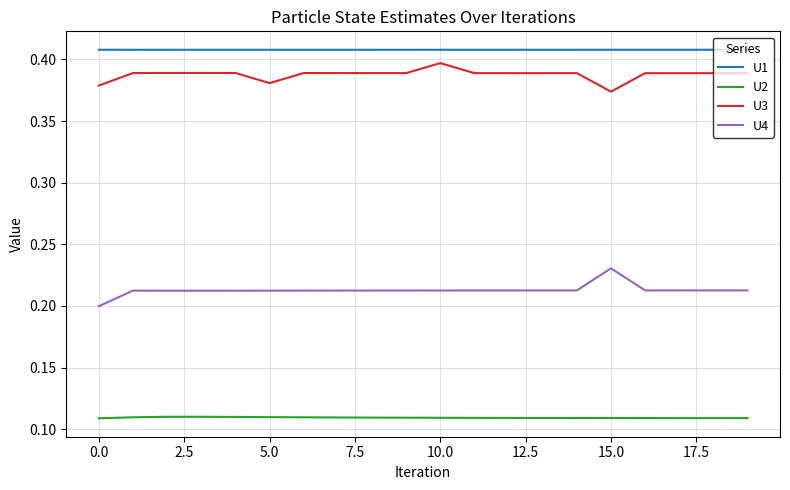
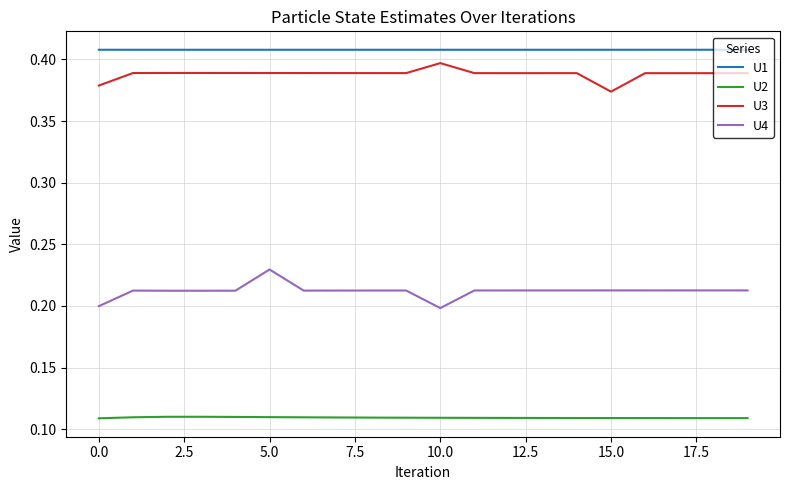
U3, 5.0: 0.381 -> 0.389
U4, 5.0: 0.212 -> 0.230
U4, 10.0: 0.213 -> 0.198
U4, 15.0: 0.231 -> 0.213
